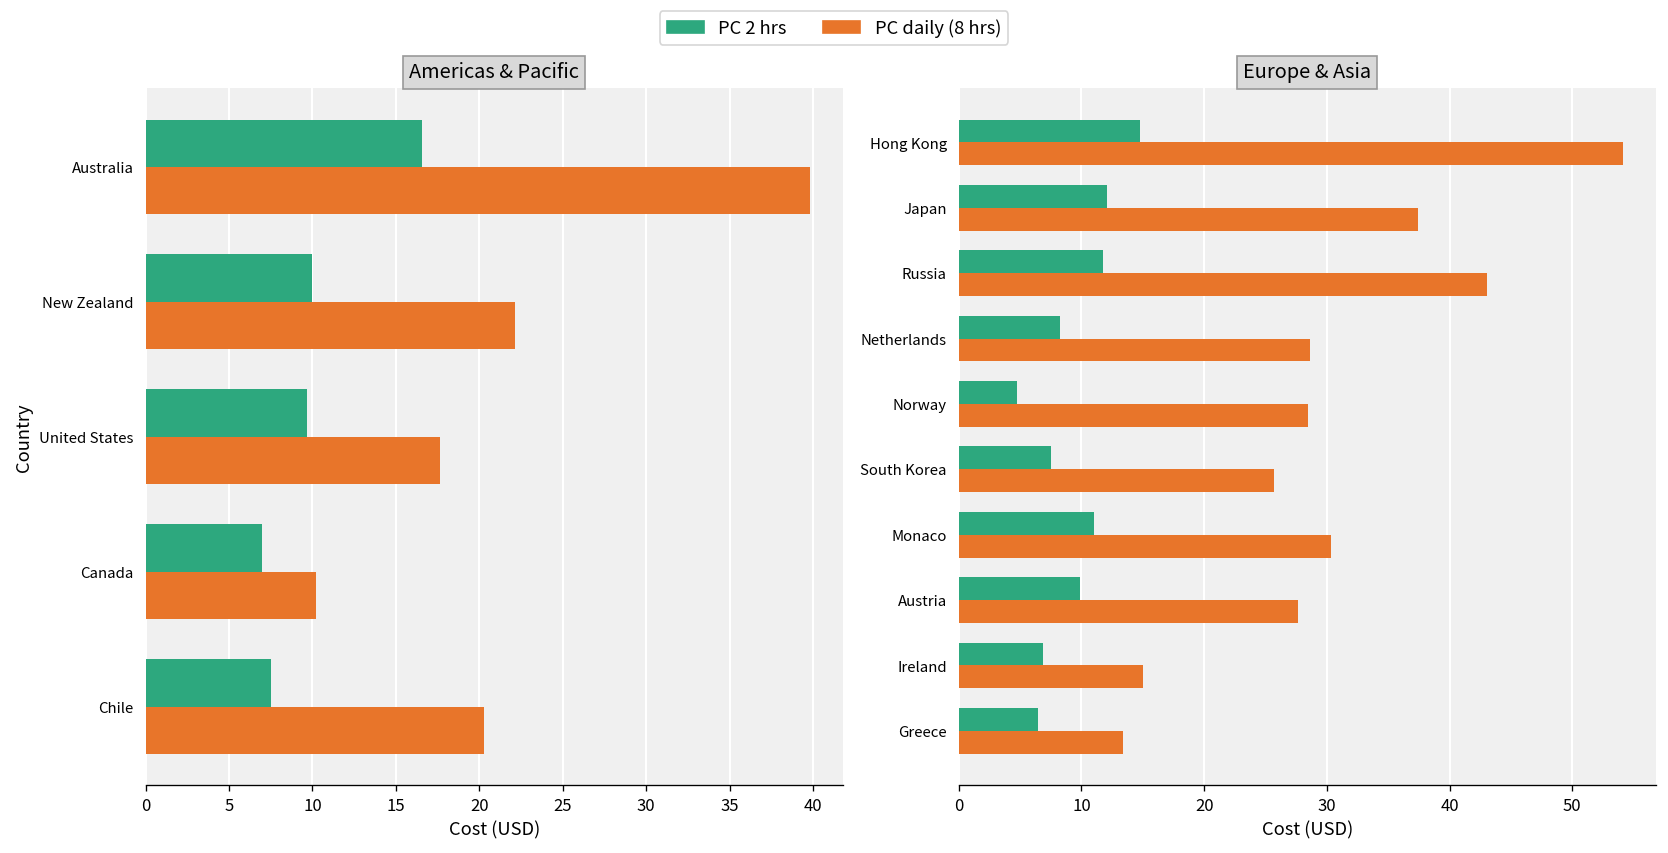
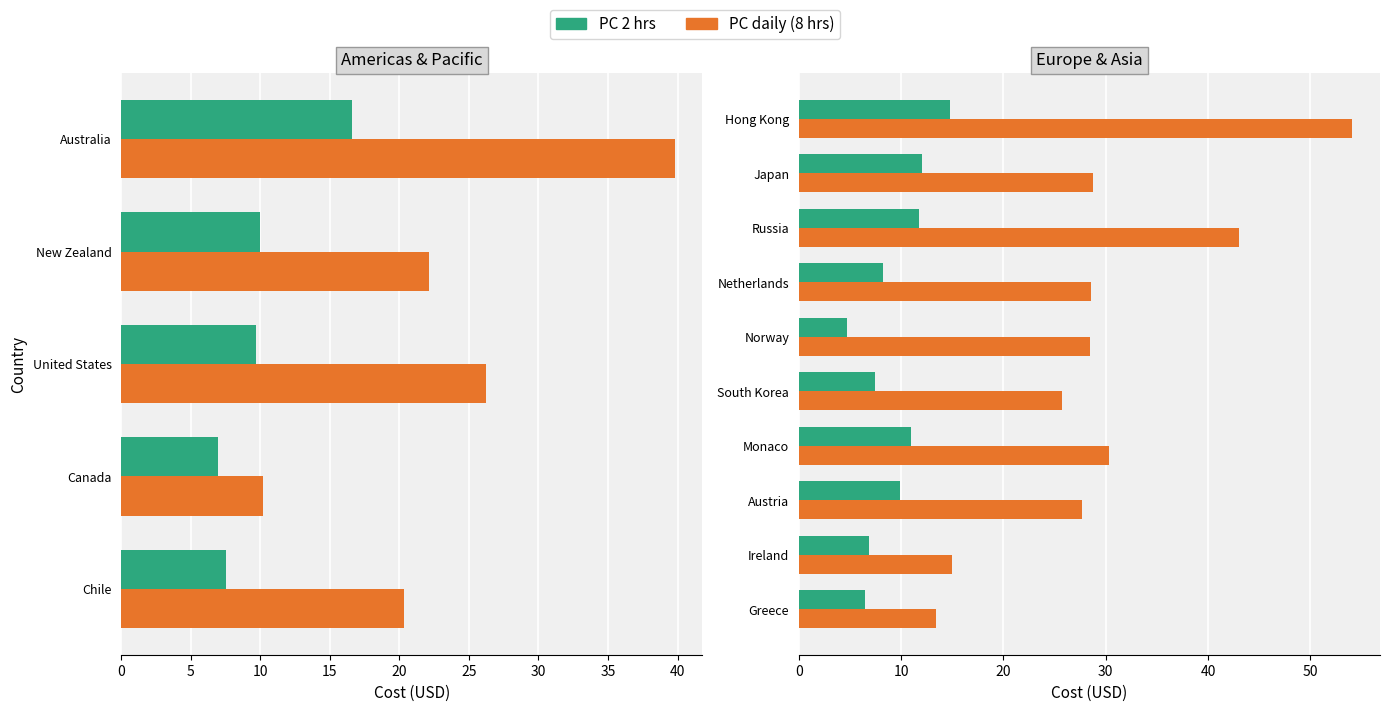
Americas & Pacific, PC daily (8 hrs), United States: 17.6 -> 26.2
Europe & Asia, PC daily (8 hrs), Japan: 37.4 -> 28.7
